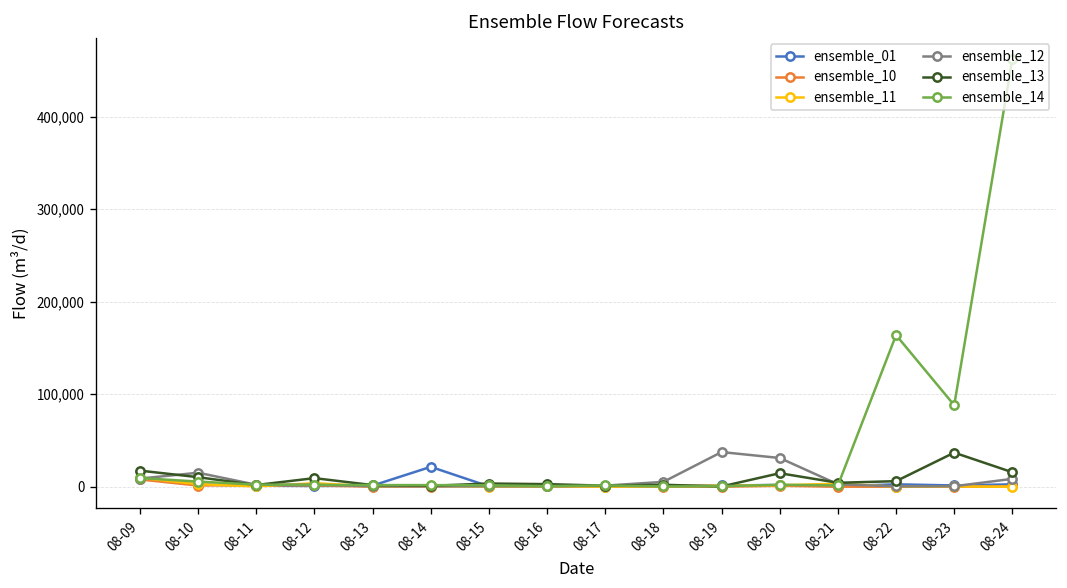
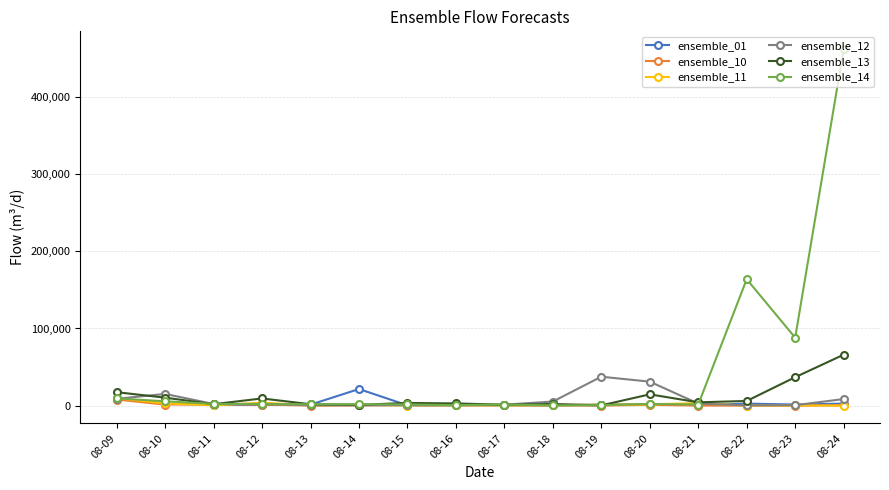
ensemble_13, 08-24: 20,000 -> 70,000
